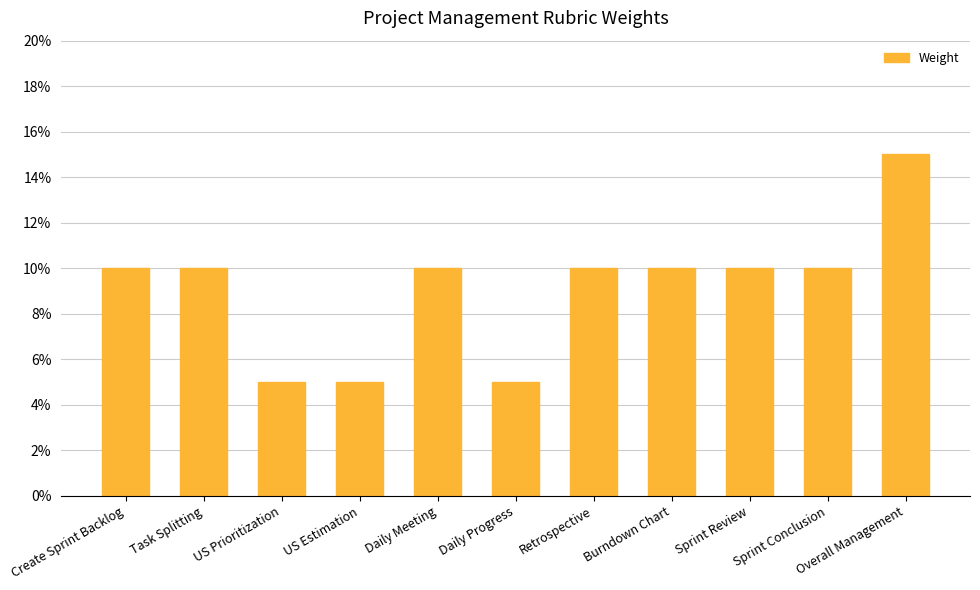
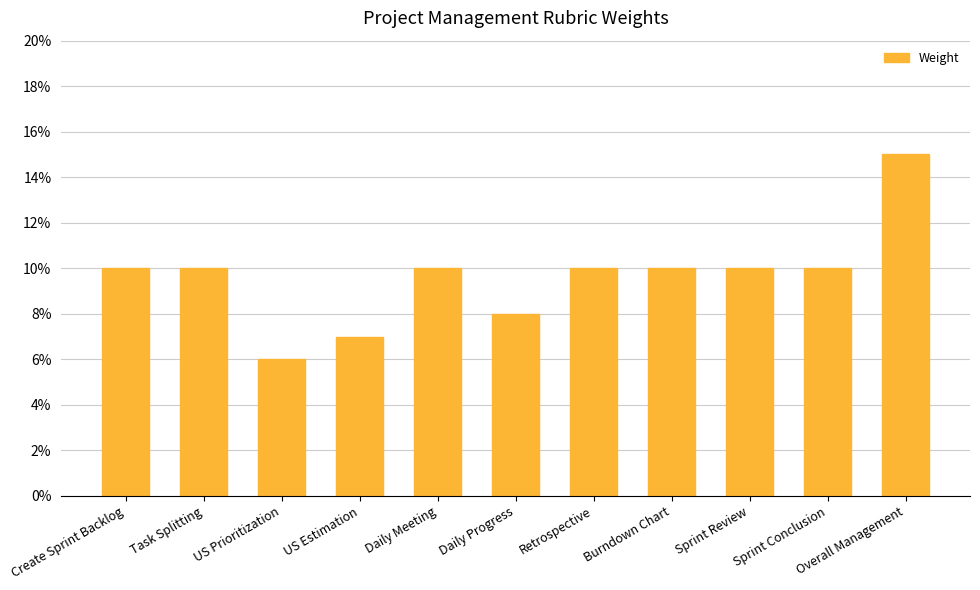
US Prioritization: 5.0% -> 6.0%
US Estimation: 5.0% -> 7.0%
Daily Progress: 5.0% -> 8.0%
